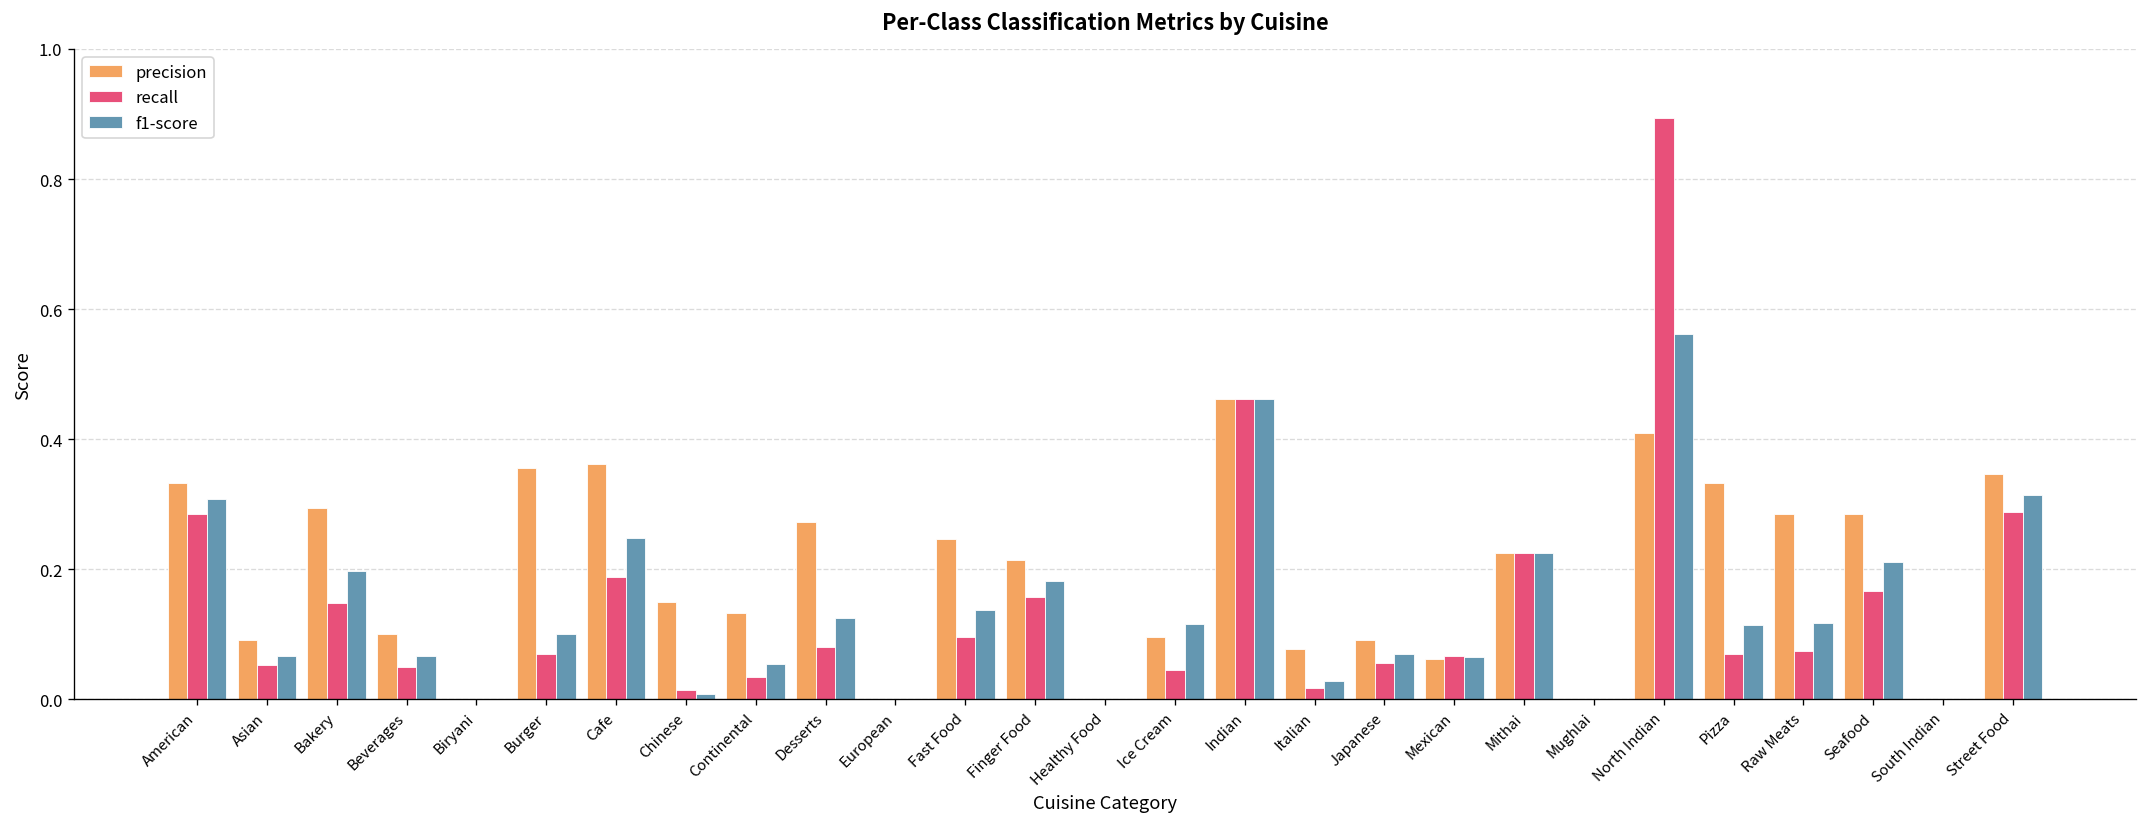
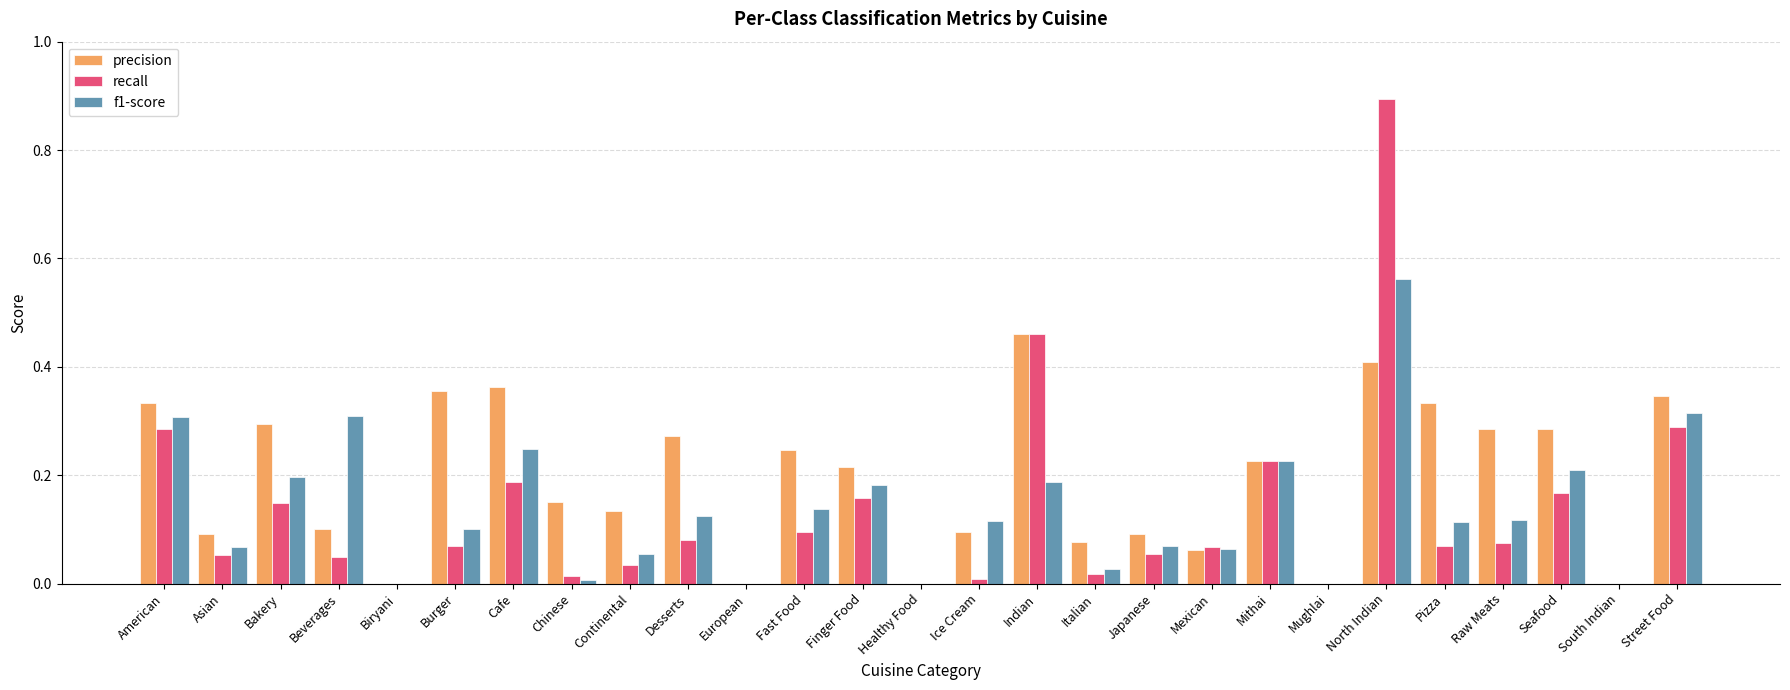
f1-score, Beverages: 0.07 -> 0.31
recall, Ice Cream: 0.04 -> 0.01
f1-score, Indian: 0.46 -> 0.19
